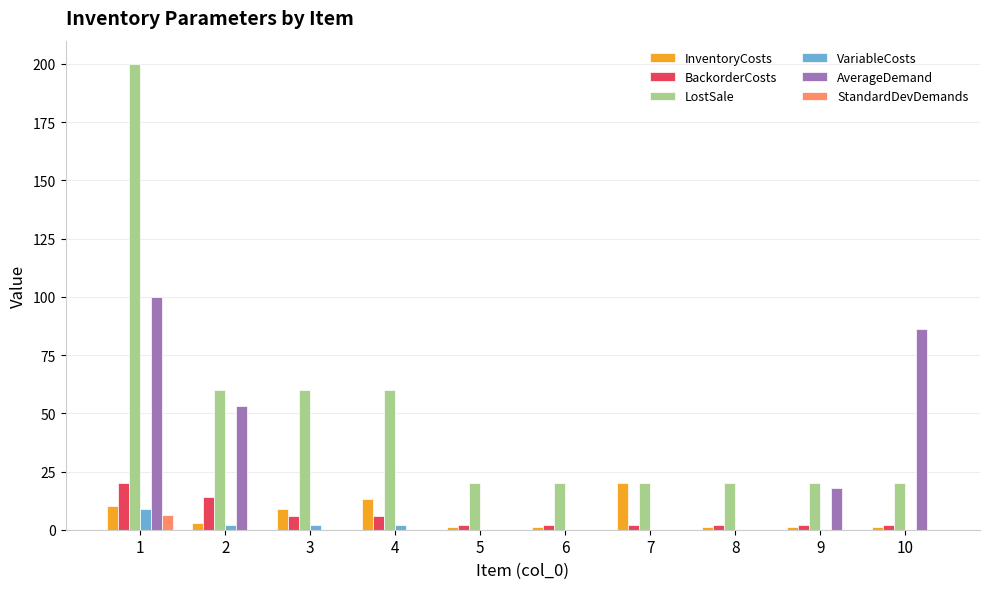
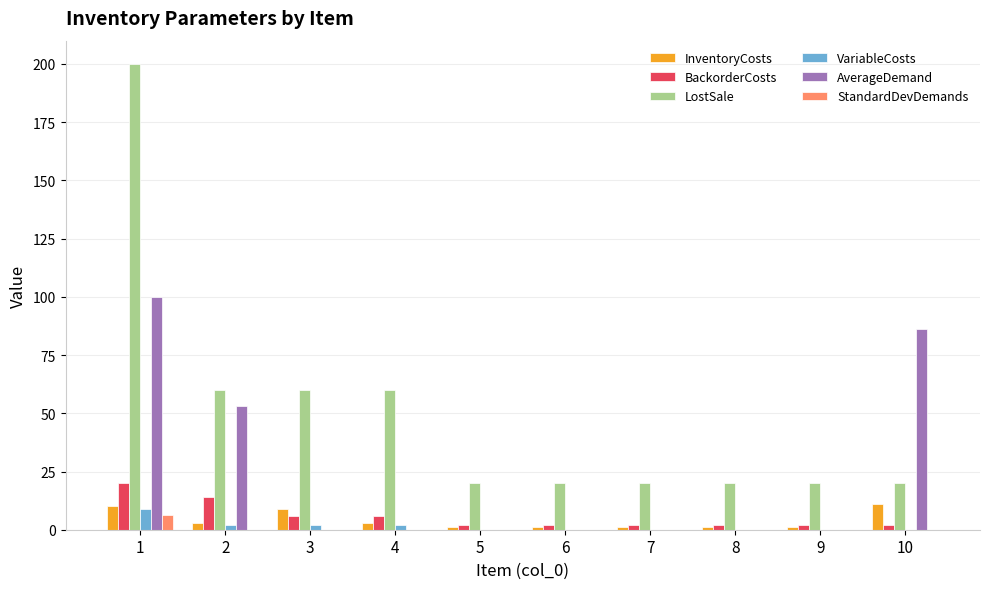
InventoryCosts, 4: 13 -> 3
InventoryCosts, 7: 20 -> 1
AverageDemand, 9: 18 -> 0
InventoryCosts, 10: 1 -> 11
